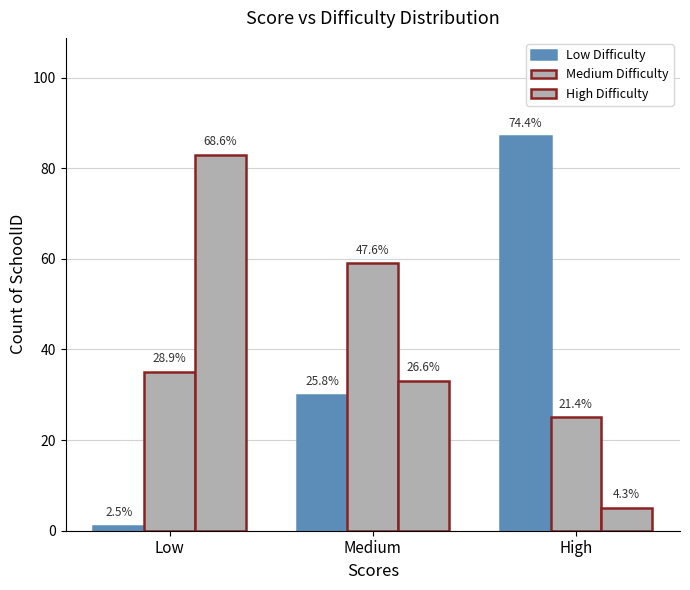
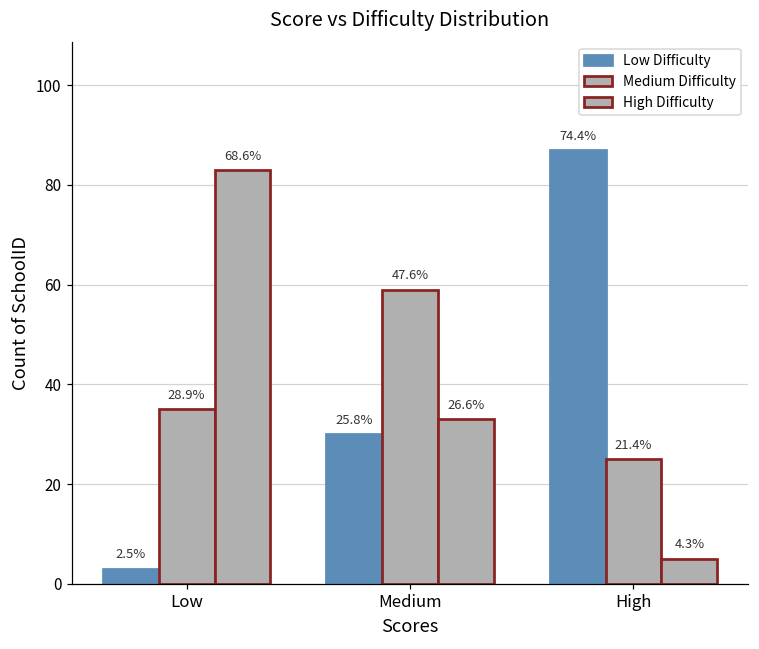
Low Difficulty, Low: 1 -> 3
